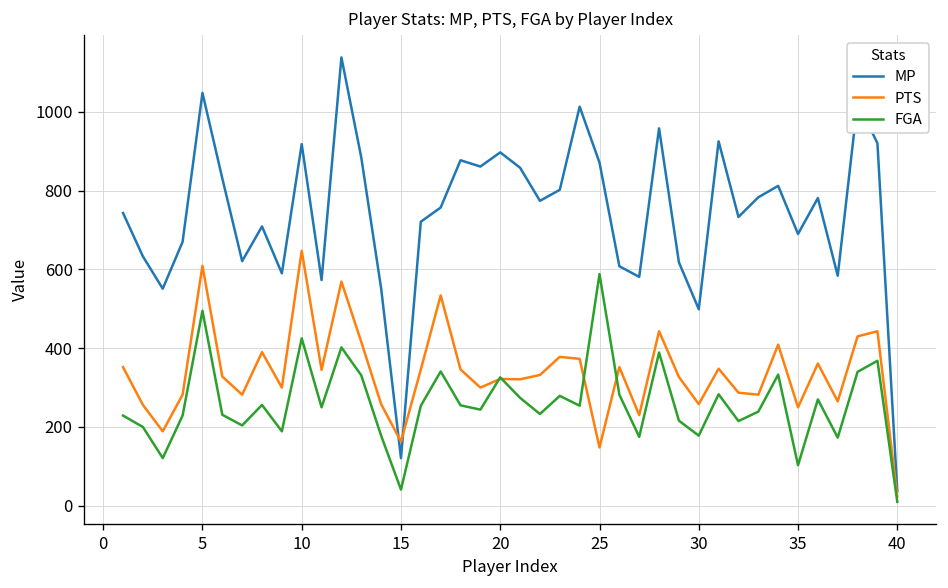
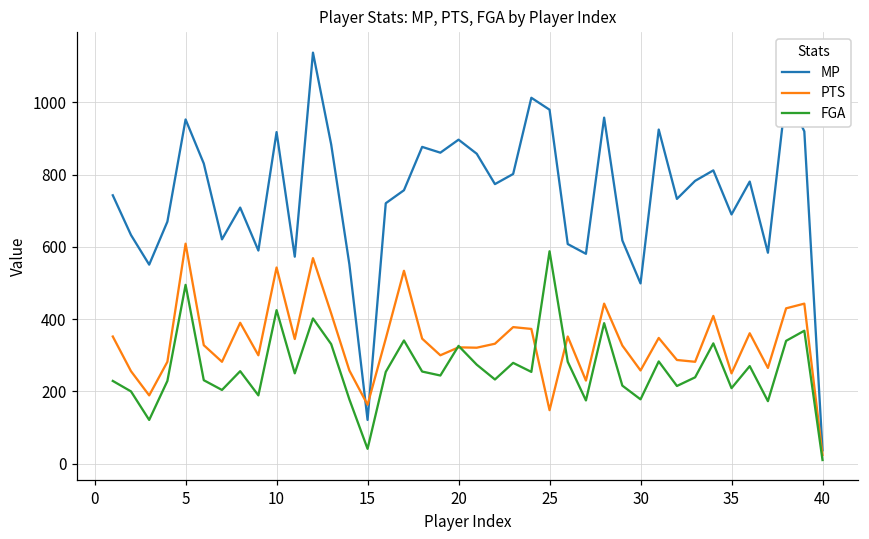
MP, 5: 1050 -> 950
PTS, 10: 650 -> 540
MP, 25: 870 -> 980
FGA, 35: 100 -> 210
